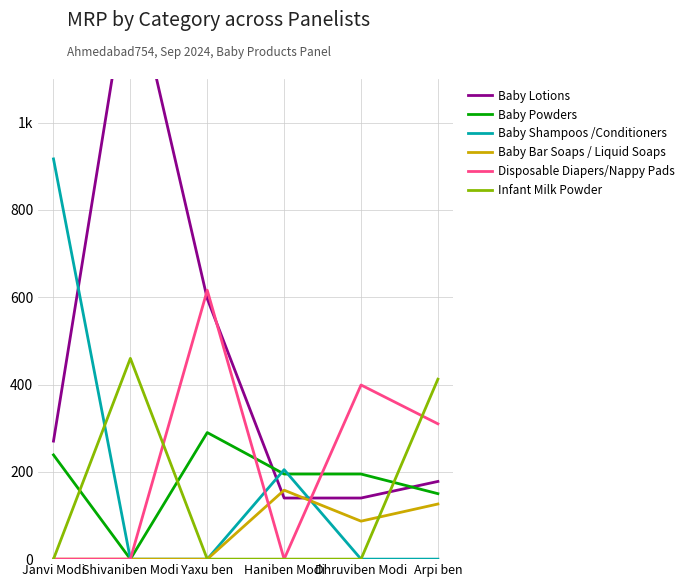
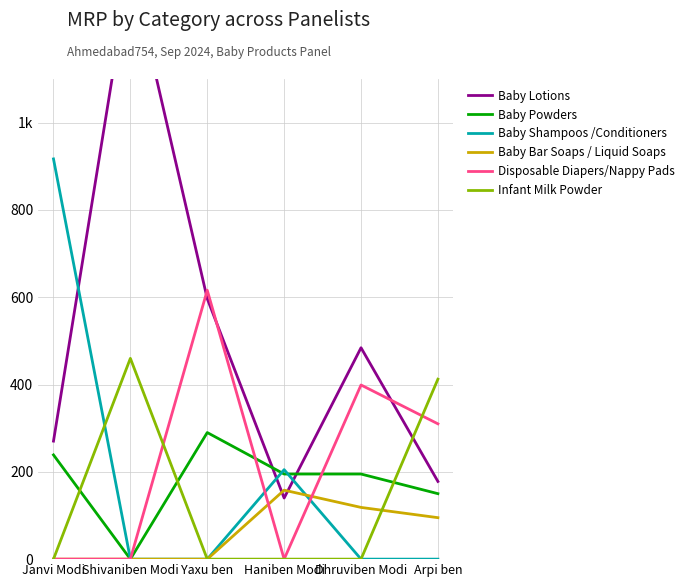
Baby Lotions, Dhruviben Modi: 140 -> 480
Baby Bar Soaps / Liquid Soaps, Dhruviben Modi: 90 -> 120
Baby Bar Soaps / Liquid Soaps, Arpi ben: 130 -> 100
